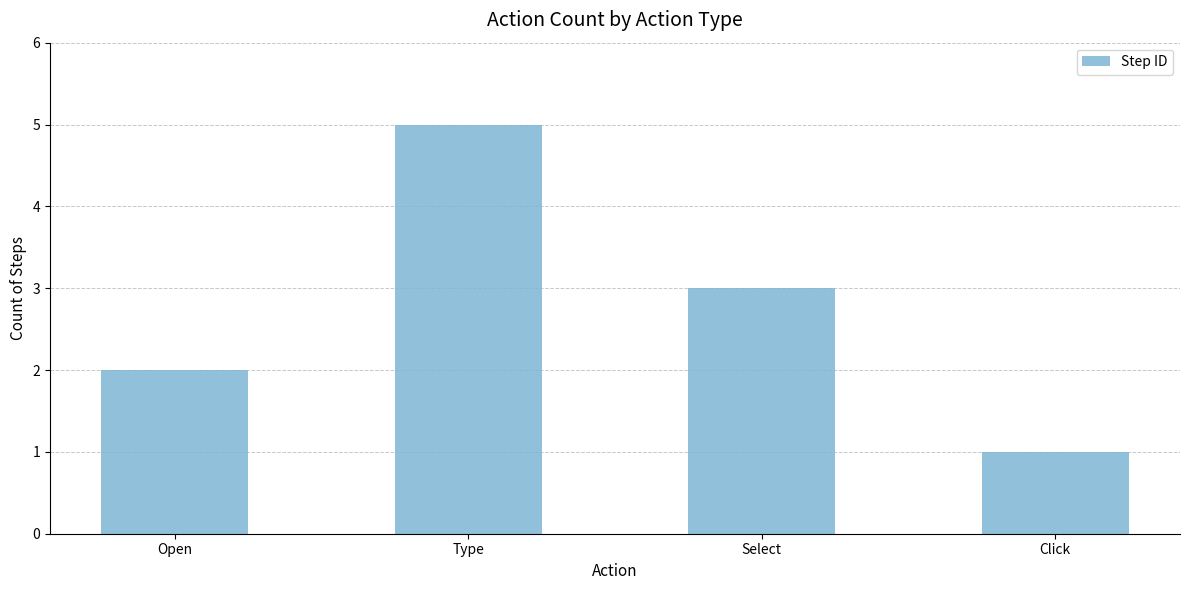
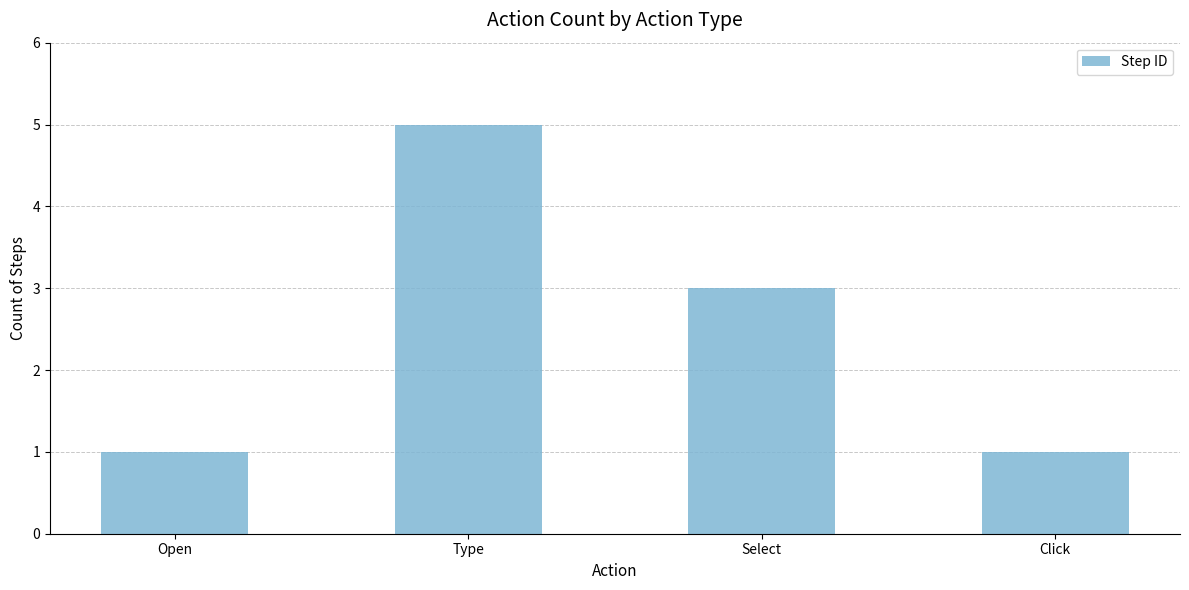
Open: 2 -> 1
